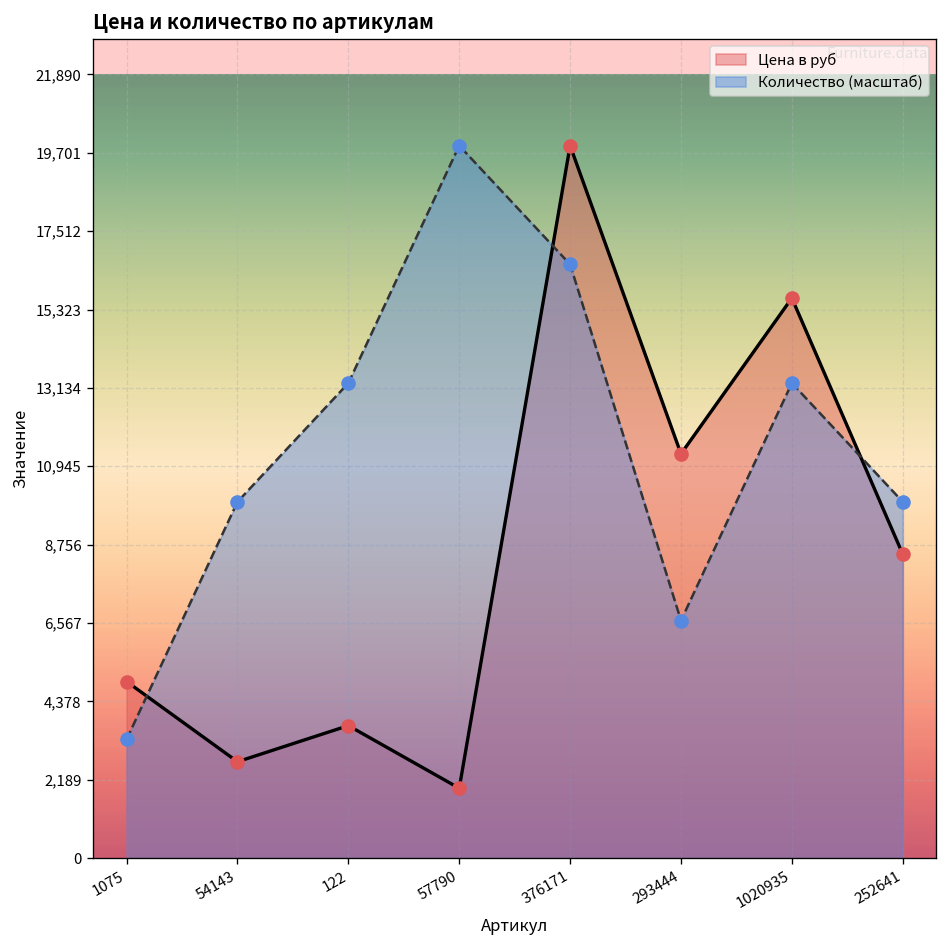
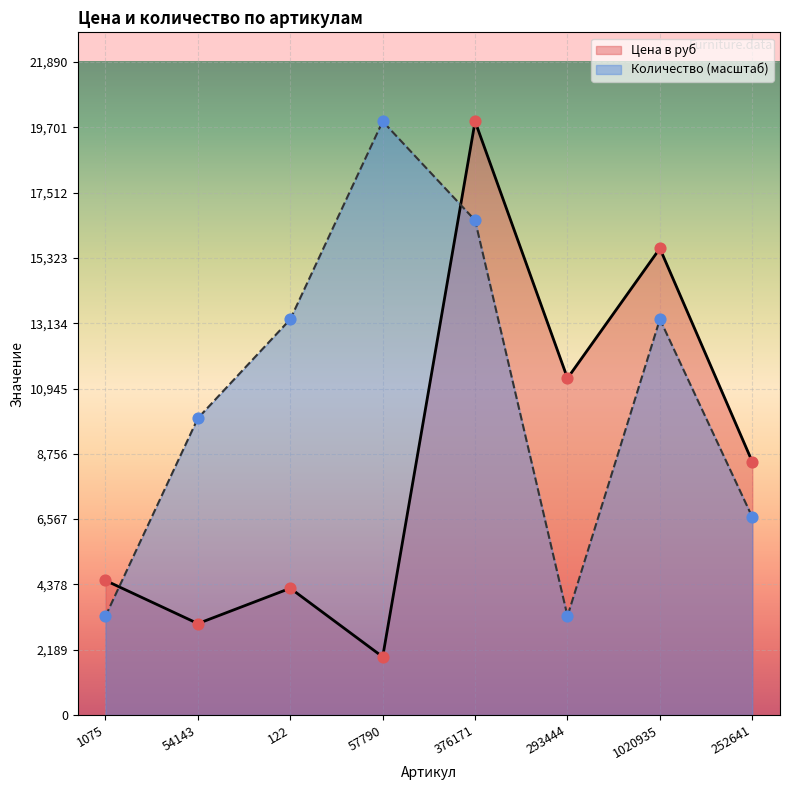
Цена в руб, 1075: 4,900 -> 4,500
Цена в руб, 54143: 2,700 -> 3,100
Цена в руб, 122: 3,700 -> 4,300
Количество (масштаб), 293444: 6,600 -> 3,300
Количество (масштаб), 252641: 10,000 -> 6,600
